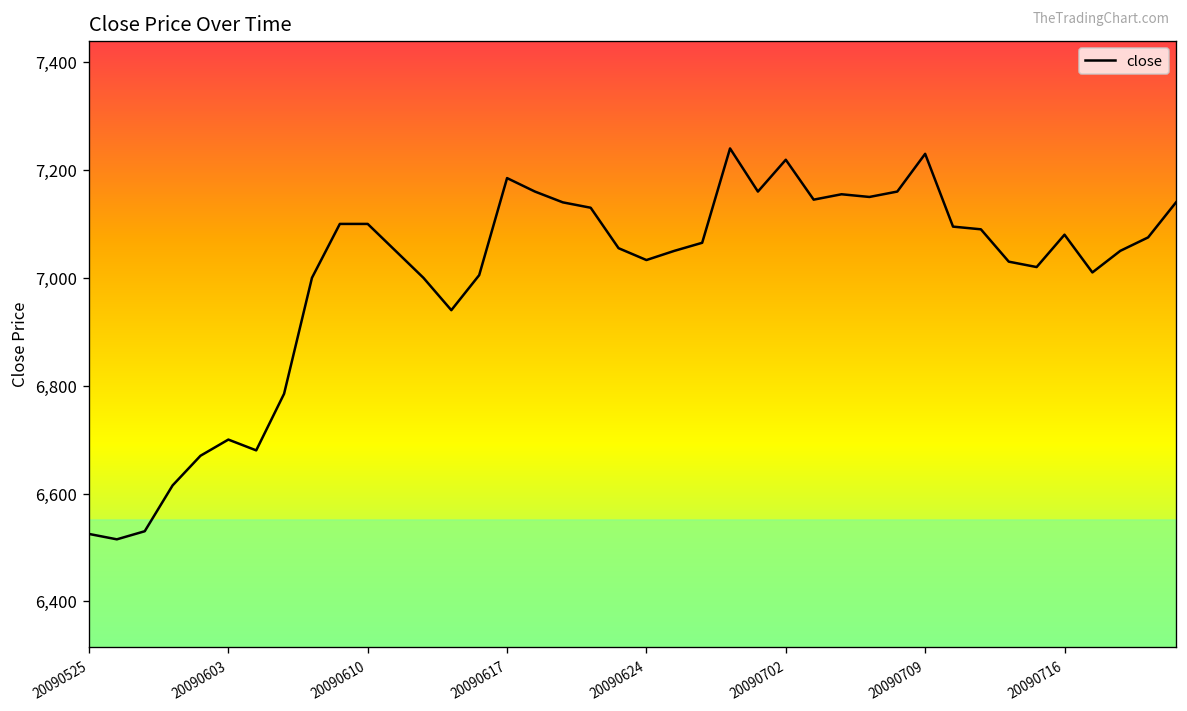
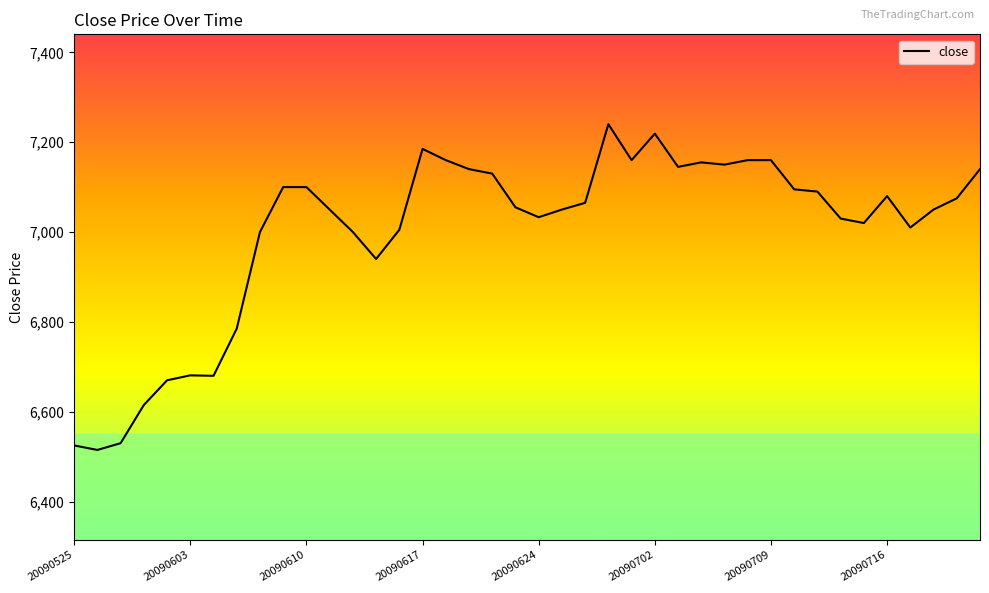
20090603: 6,700 -> 6,680
20090709: 7,230 -> 7,160
